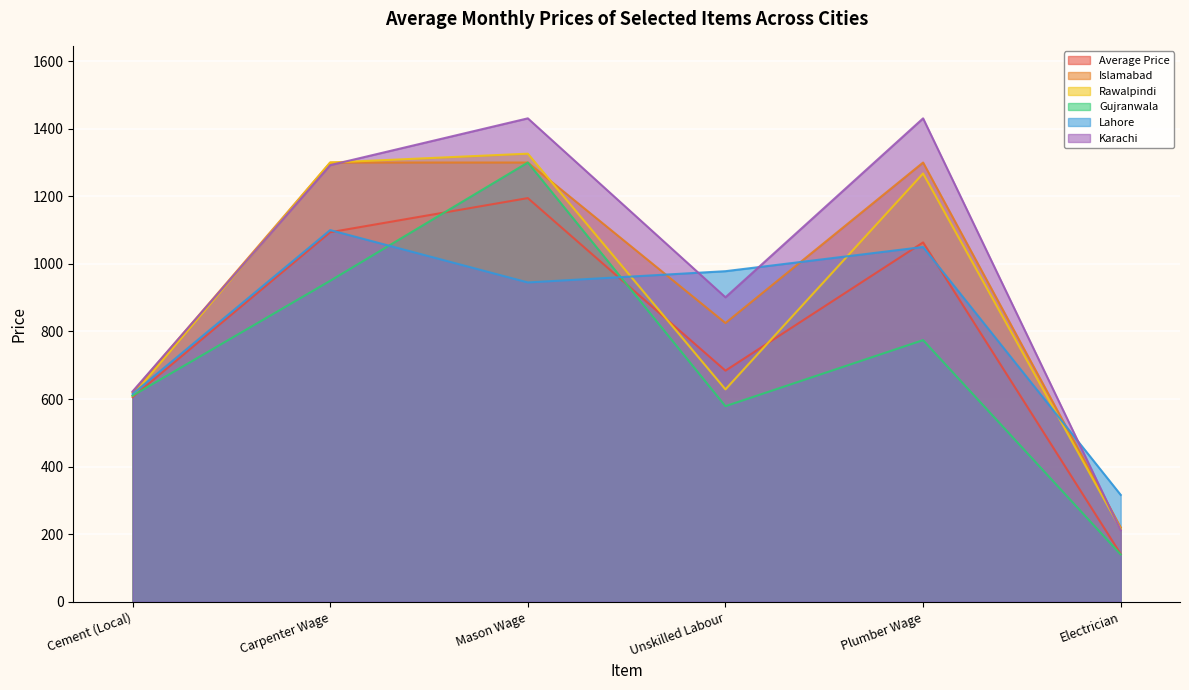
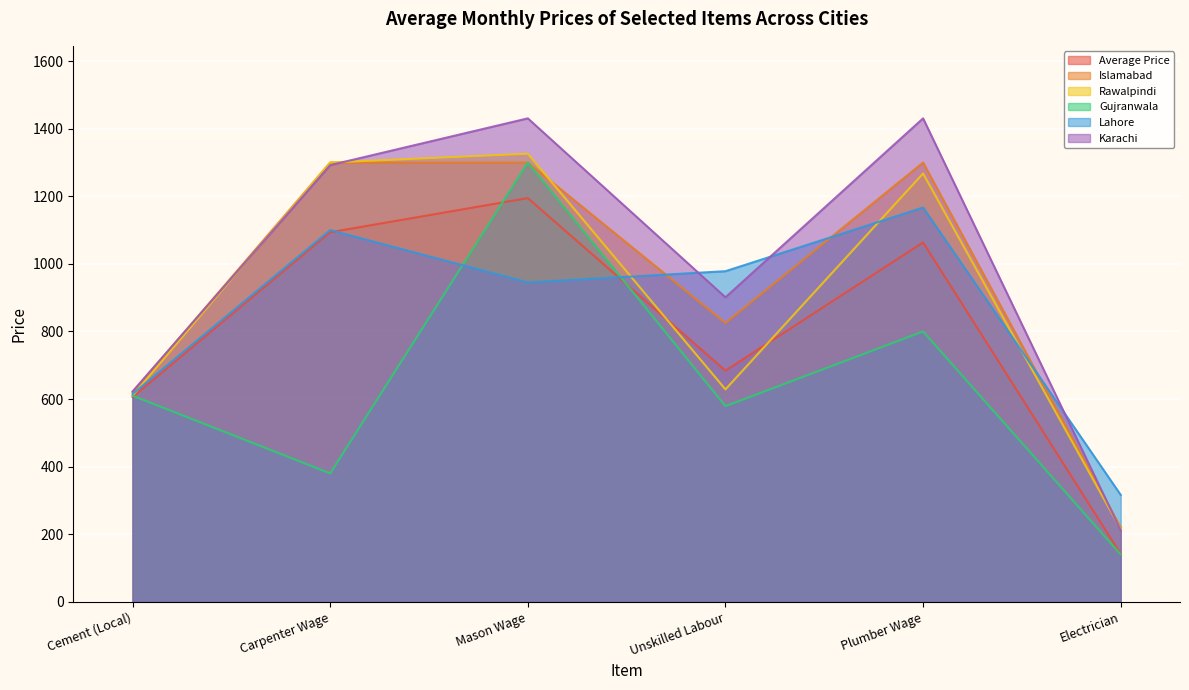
Gujranwala, Carpenter Wage: 950 -> 380
Gujranwala, Plumber Wage: 770 -> 800
Lahore, Plumber Wage: 1050 -> 1170
